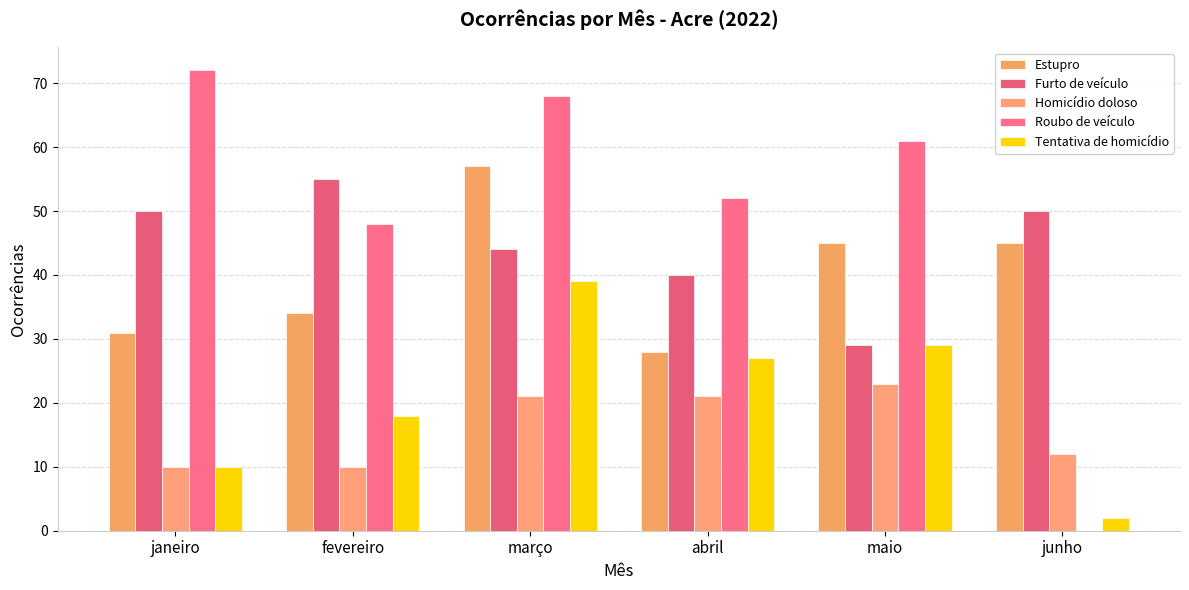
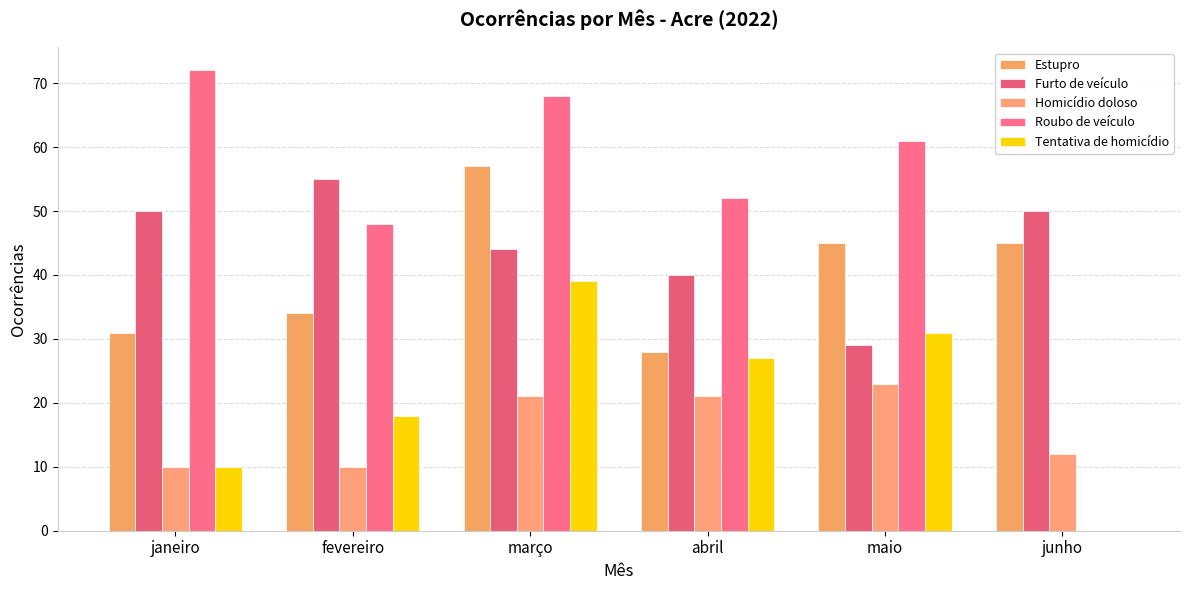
Tentativa de homicídio, maio: 29 -> 31
Tentativa de homicídio, junho: 2 -> 0
